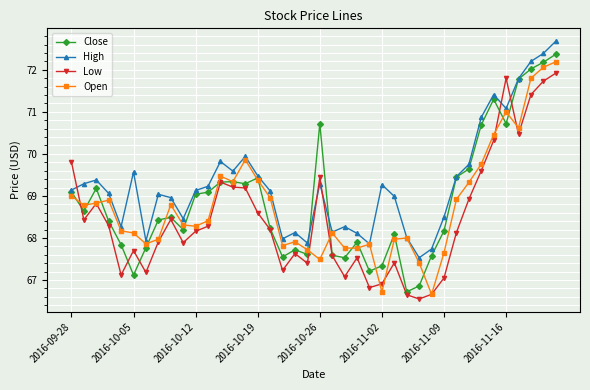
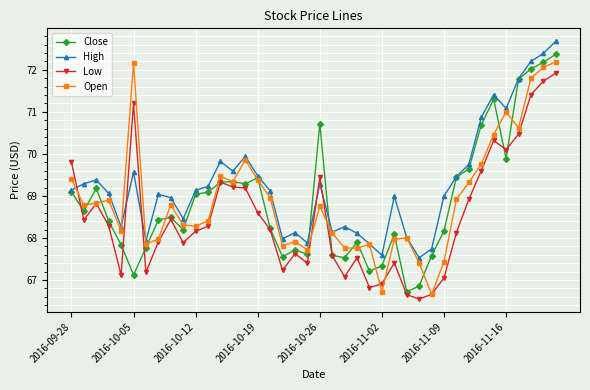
Open, 2016-09-28: 69.0 -> 69.4
Low, 2016-10-05: 67.7 -> 71.2
Open, 2016-10-05: 68.1 -> 72.2
Open, 2016-10-26: 67.5 -> 68.8
High, 2016-11-02: 69.3 -> 67.6
High, 2016-11-09: 68.5 -> 69.0
Open, 2016-11-09: 67.7 -> 67.4
Close, 2016-11-16: 70.7 -> 69.9
Low, 2016-11-16: 71.8 -> 70.1
